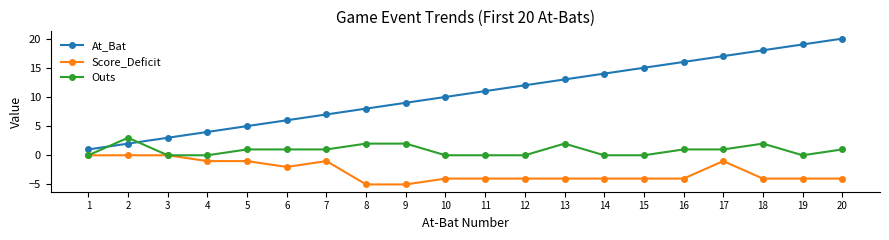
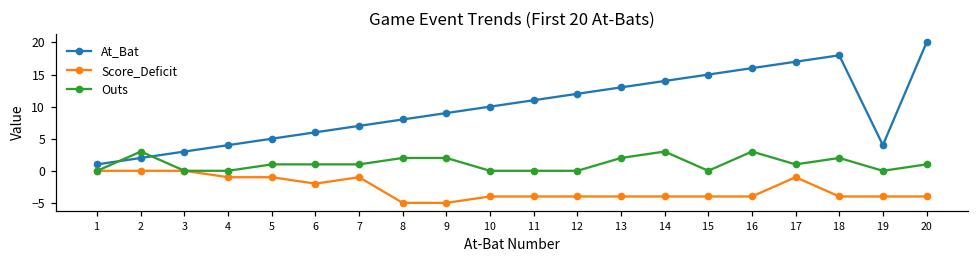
Outs, 14: 0 -> 3
Outs, 16: 1 -> 3
At_Bat, 19: 19 -> 4
